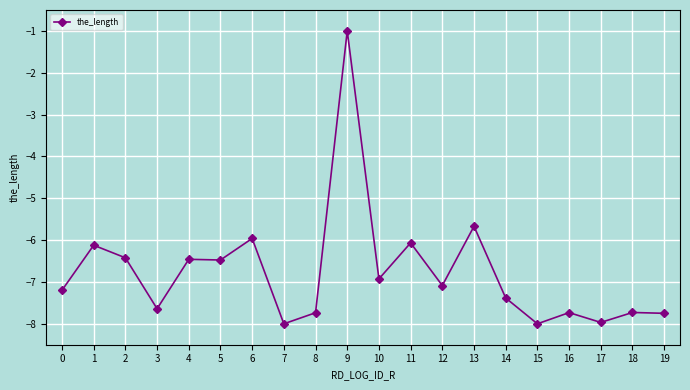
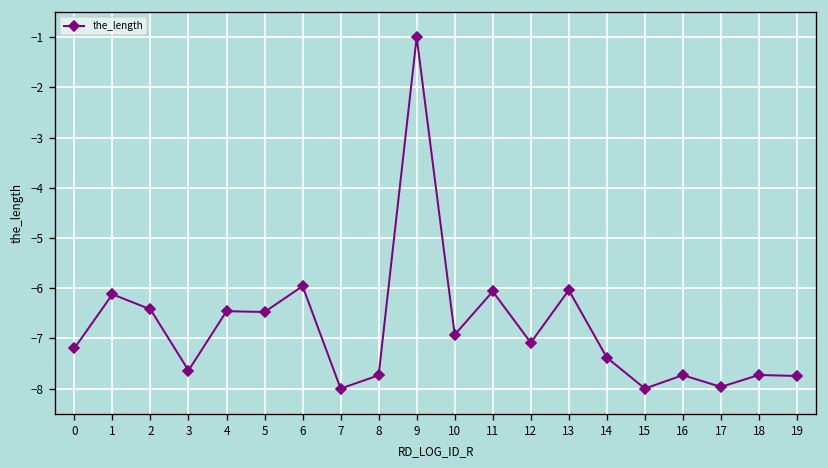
13: -5.7 -> -6.0
